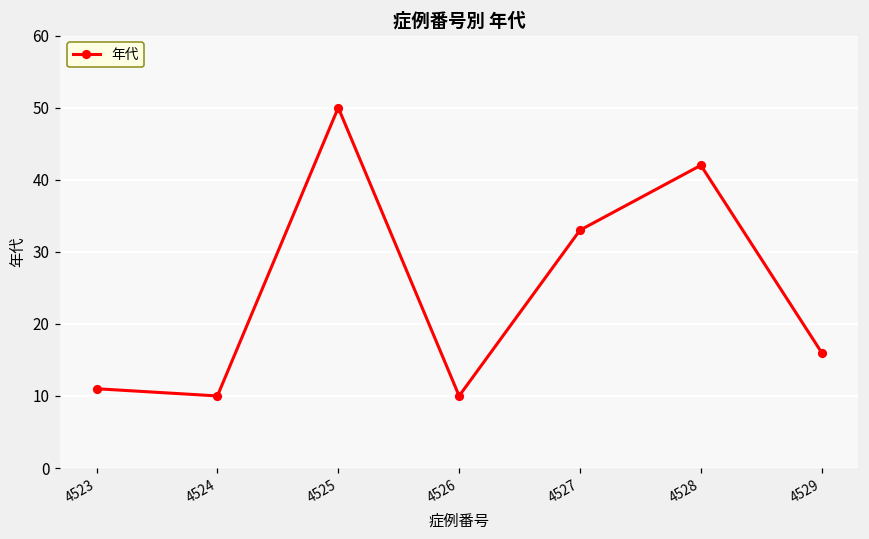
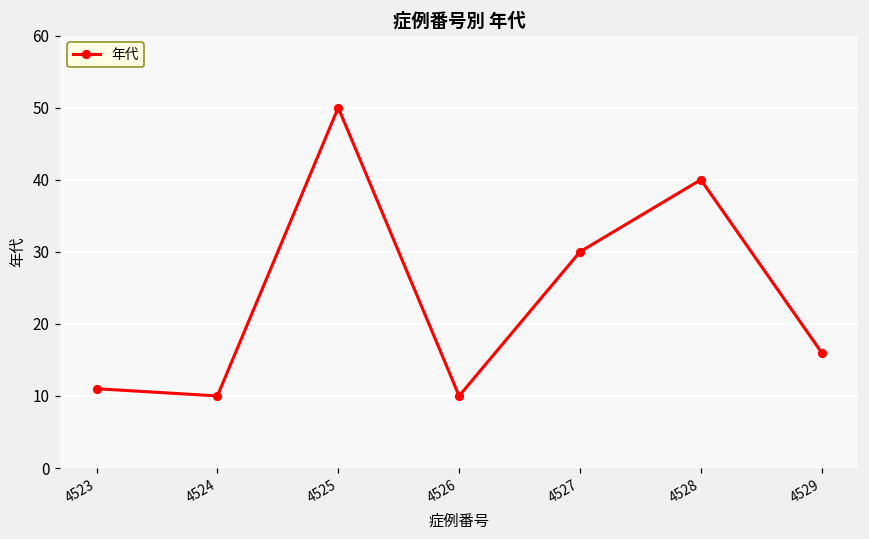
4527: 33 -> 30
4528: 42 -> 40
